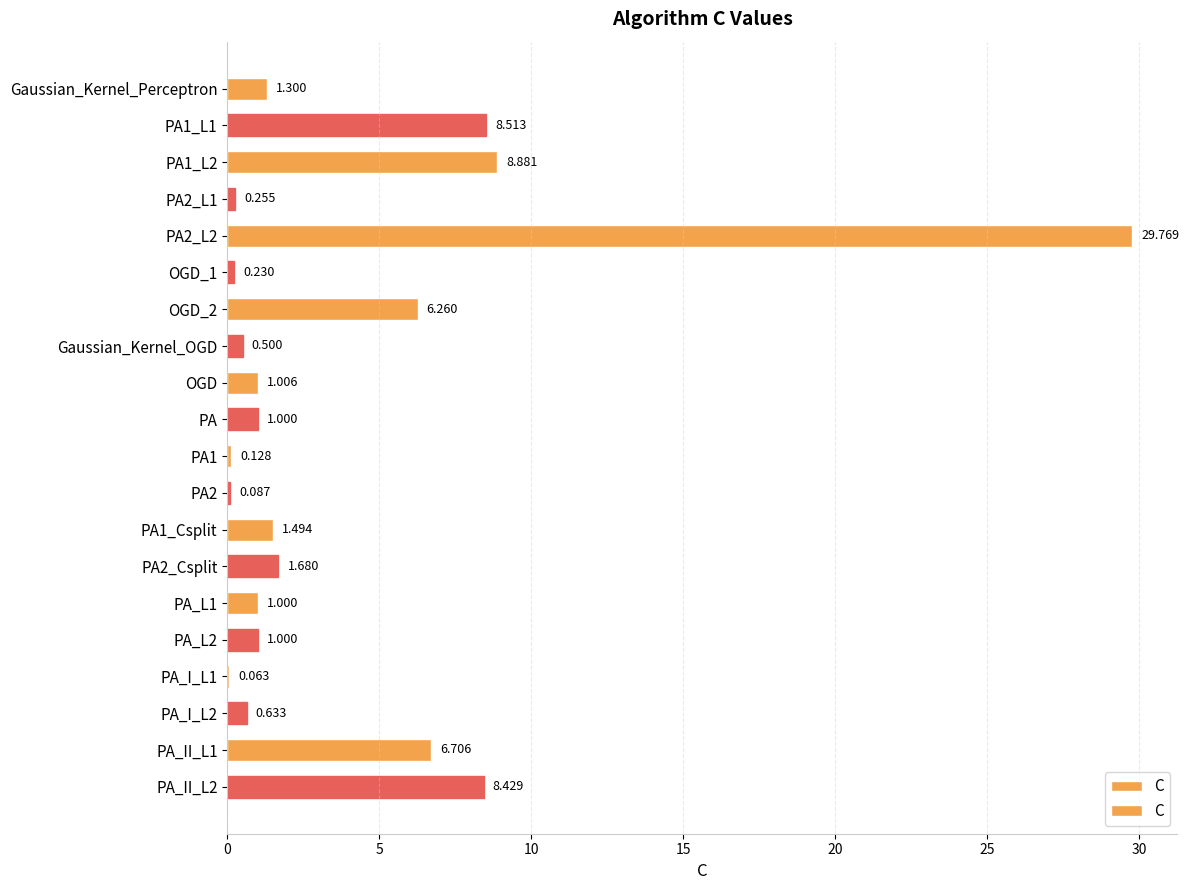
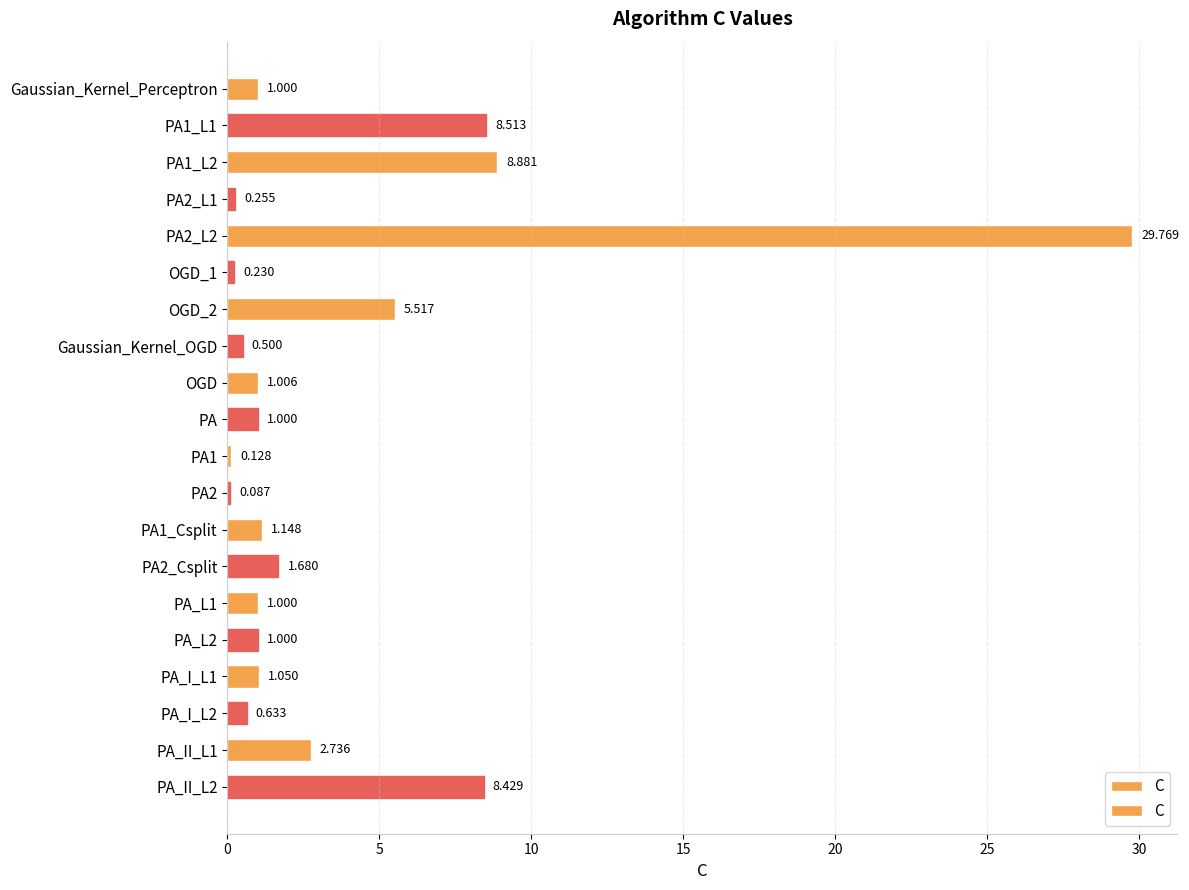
Gaussian_Kernel_Perceptron: 1.300 -> 1.000
OGD_2: 6.260 -> 5.517
PA1_Csplit: 1.494 -> 1.148
PA_I_L1: 0.063 -> 1.050
PA_II_L1: 6.706 -> 2.736
